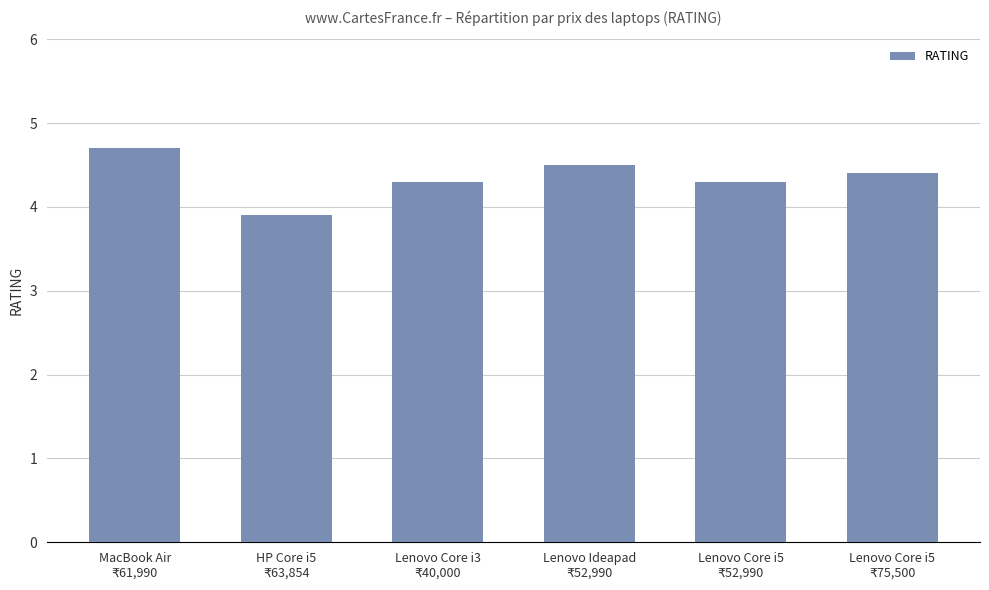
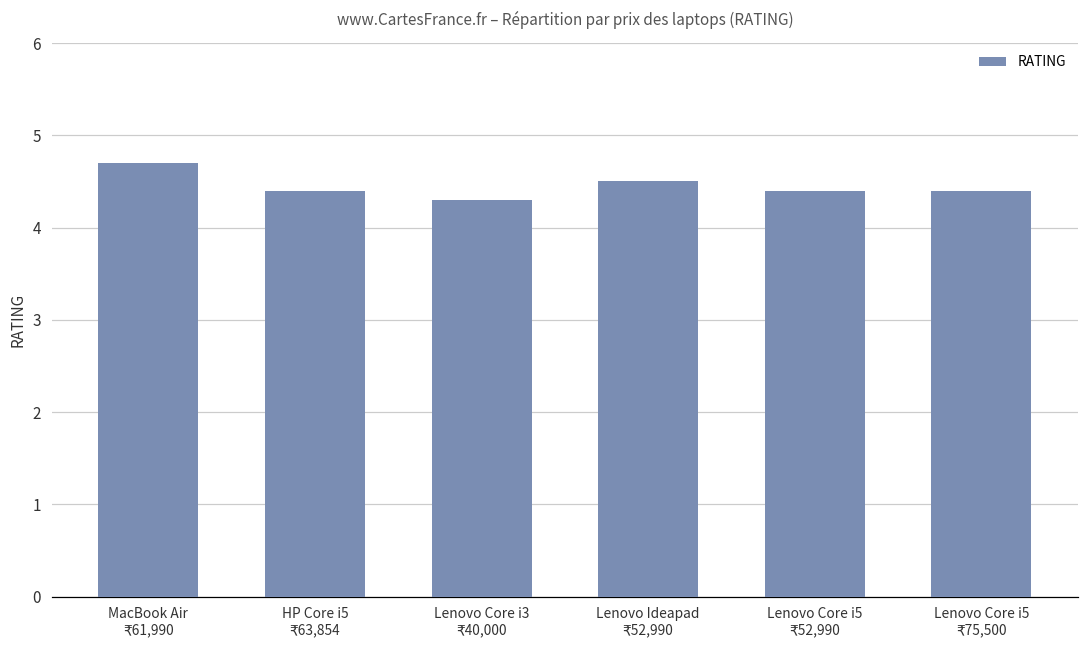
HP Core i5 ₹63,854: 3.9 -> 4.4
Lenovo Core i5 ₹52,990: 4.3 -> 4.4
